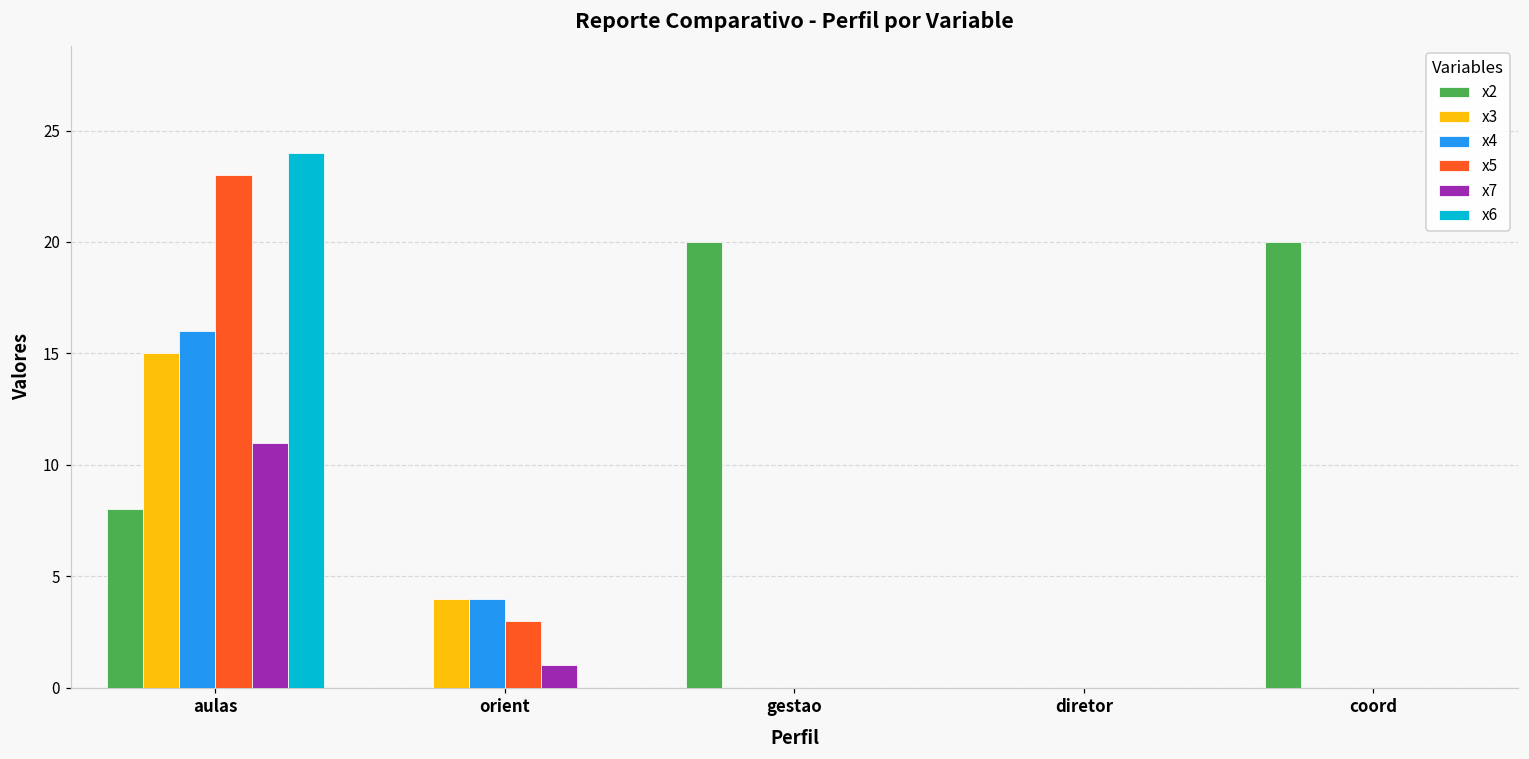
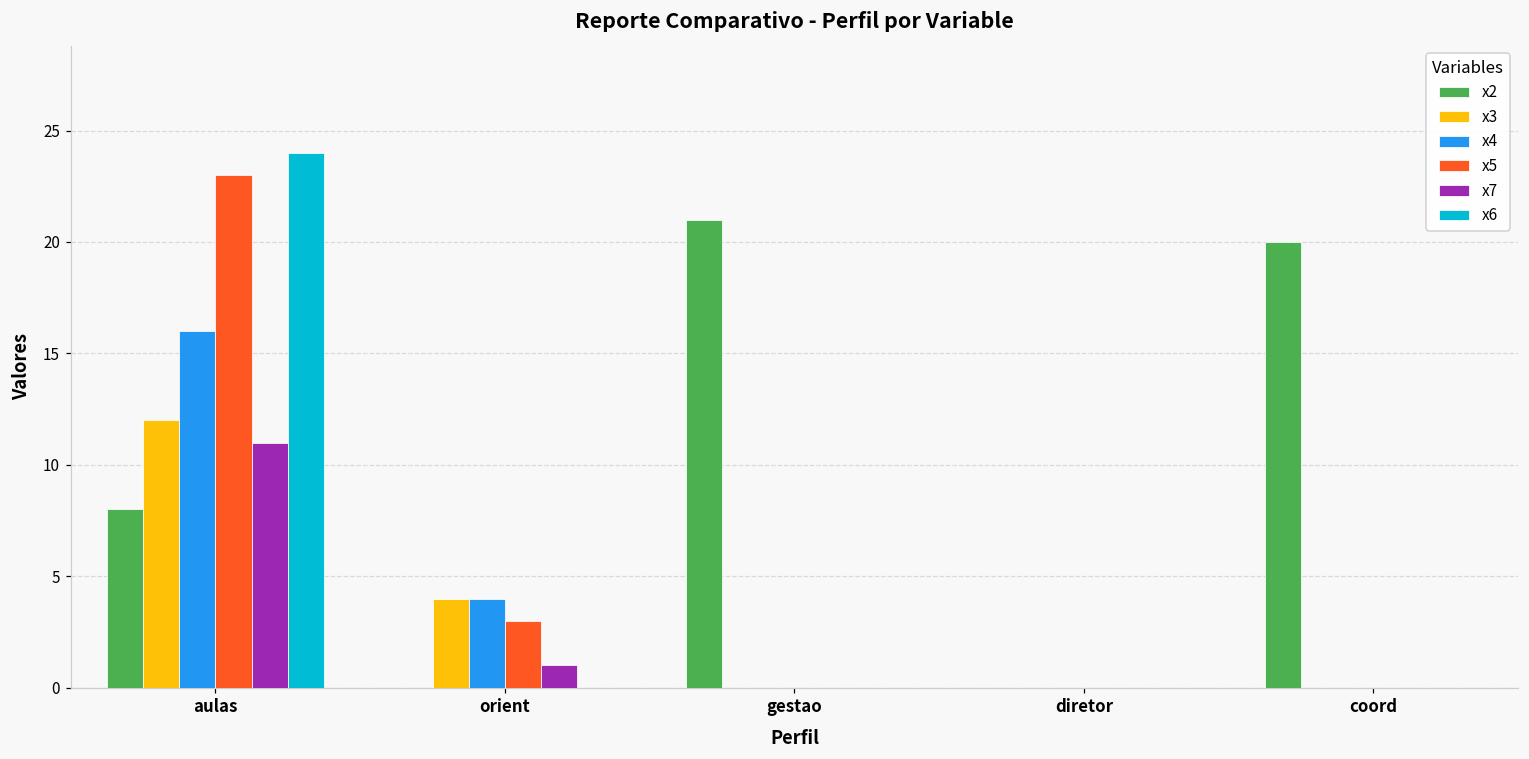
x3, aulas: 15 -> 12
x2, gestao: 20 -> 21
